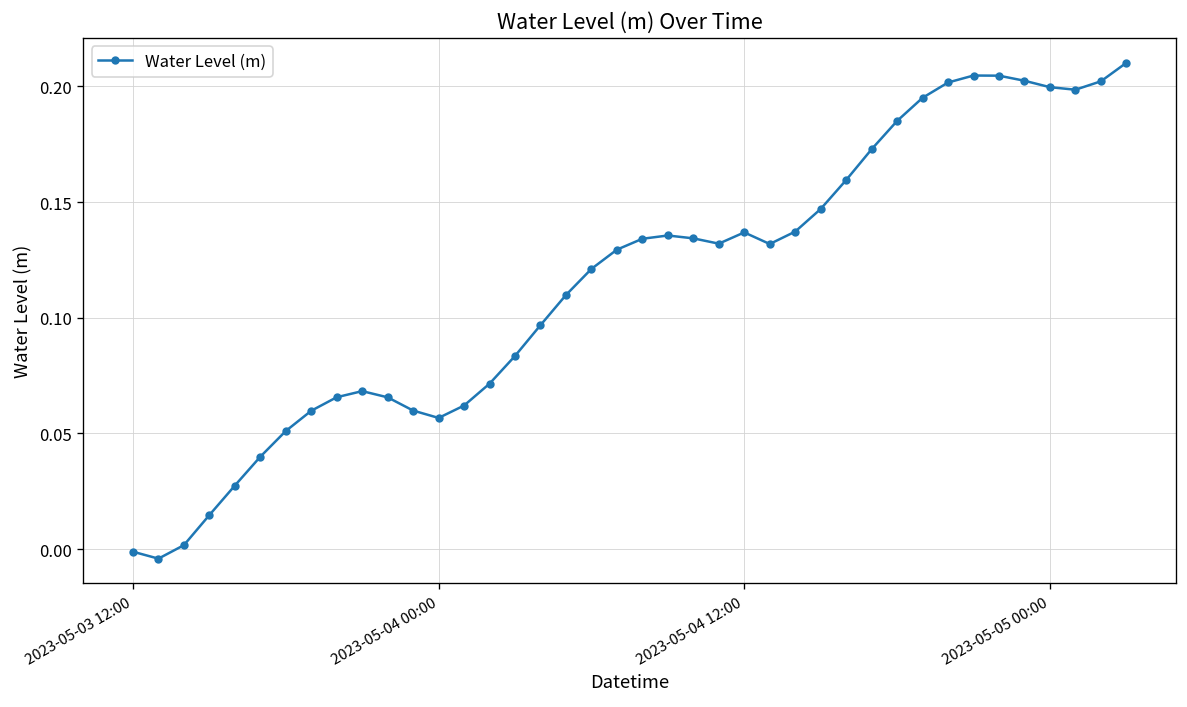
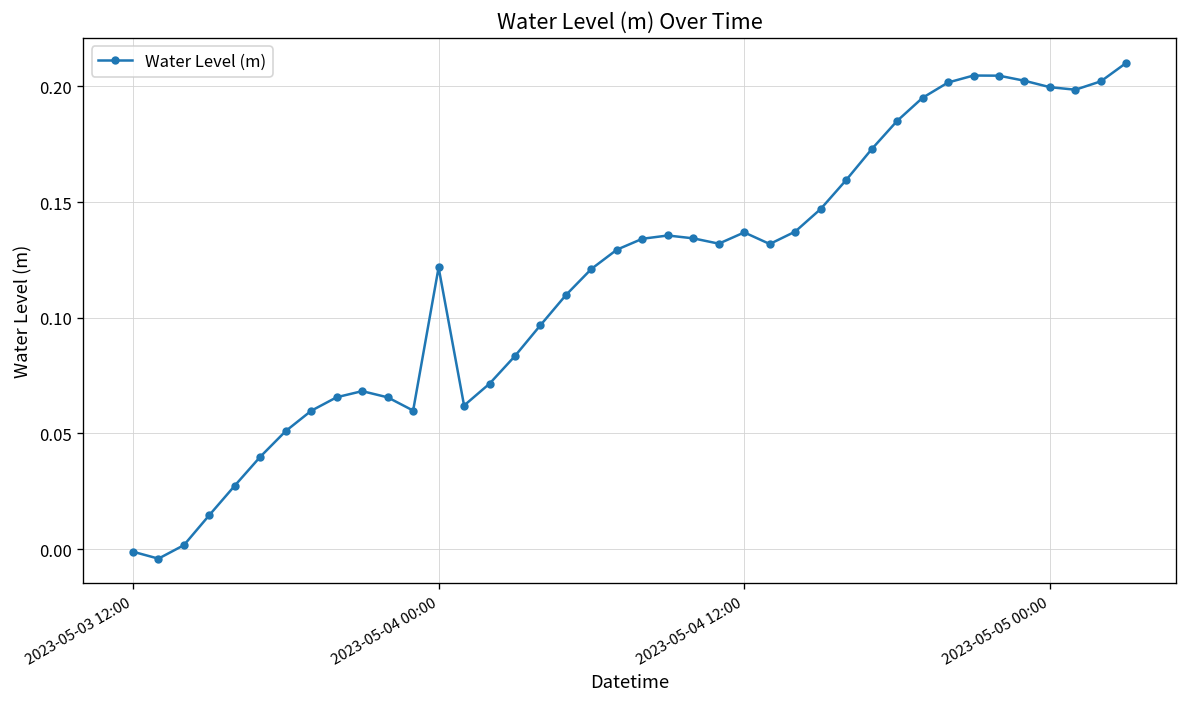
2023-05-04 00:00: 0.057 -> 0.122
